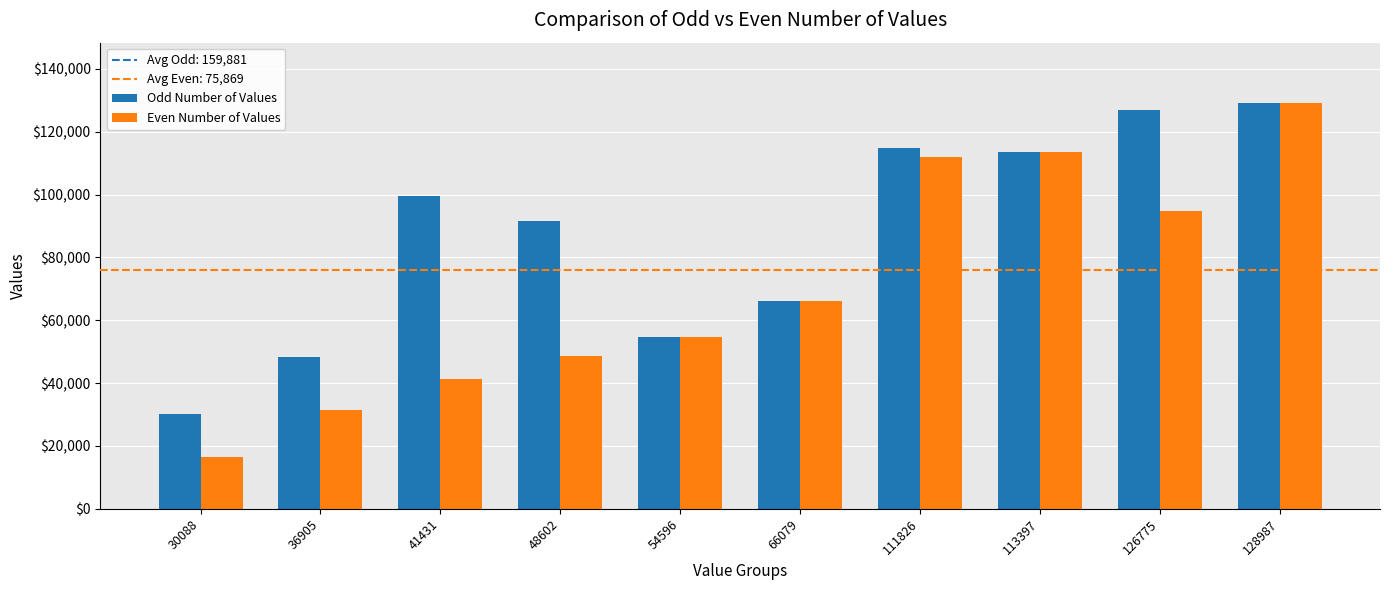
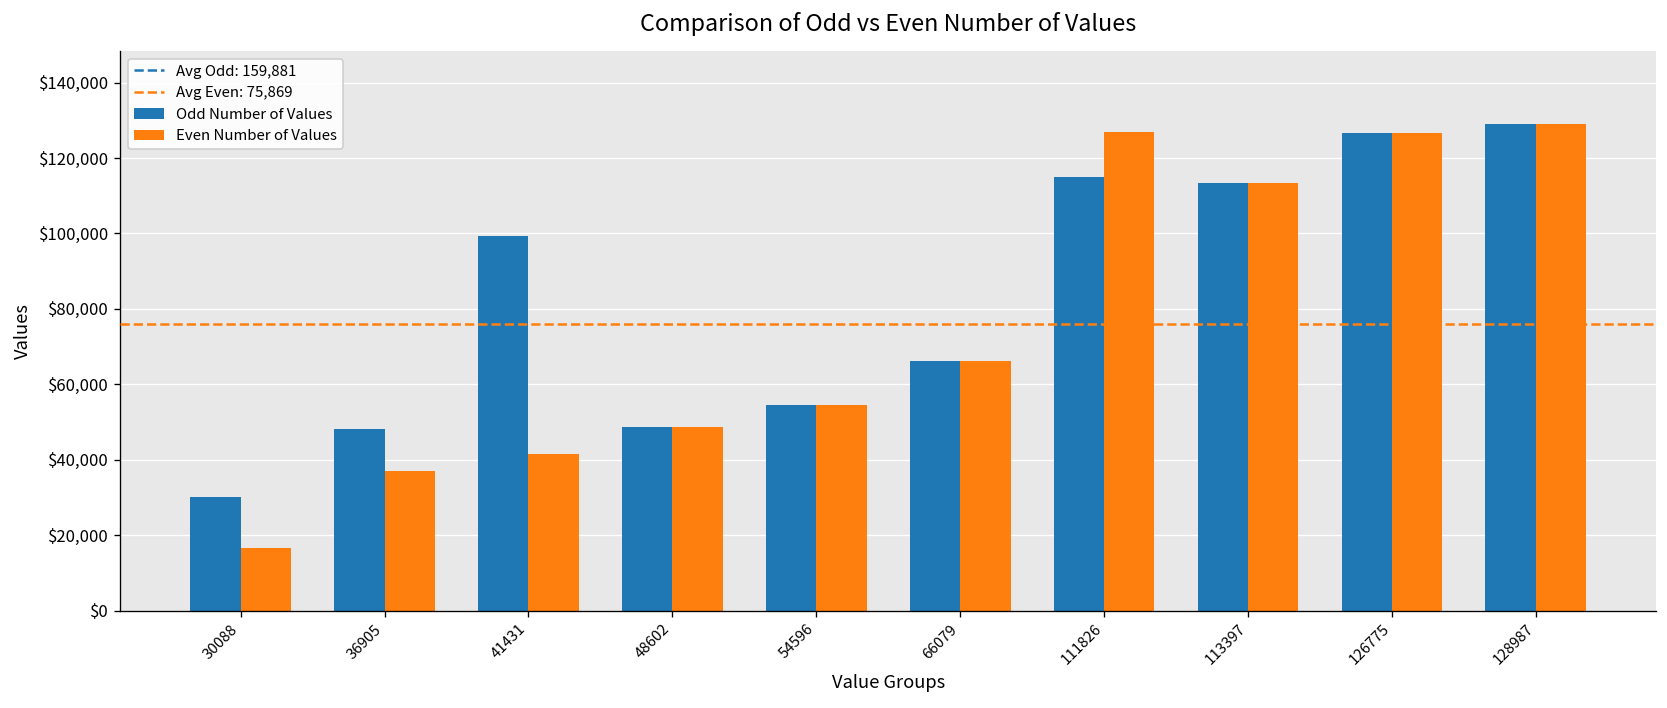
Even Number of Values, 36905: $31,000 -> $37,000
Odd Number of Values, 48602: $92,000 -> $49,000
Even Number of Values, 111826: $112,000 -> $127,000
Even Number of Values, 126775: $95,000 -> $127,000
